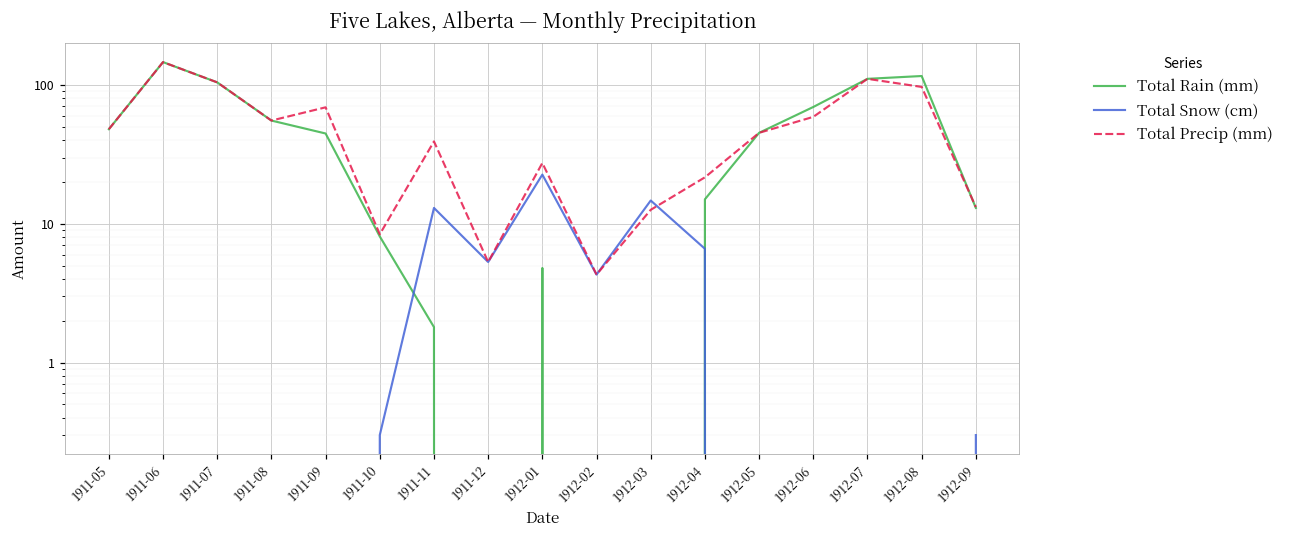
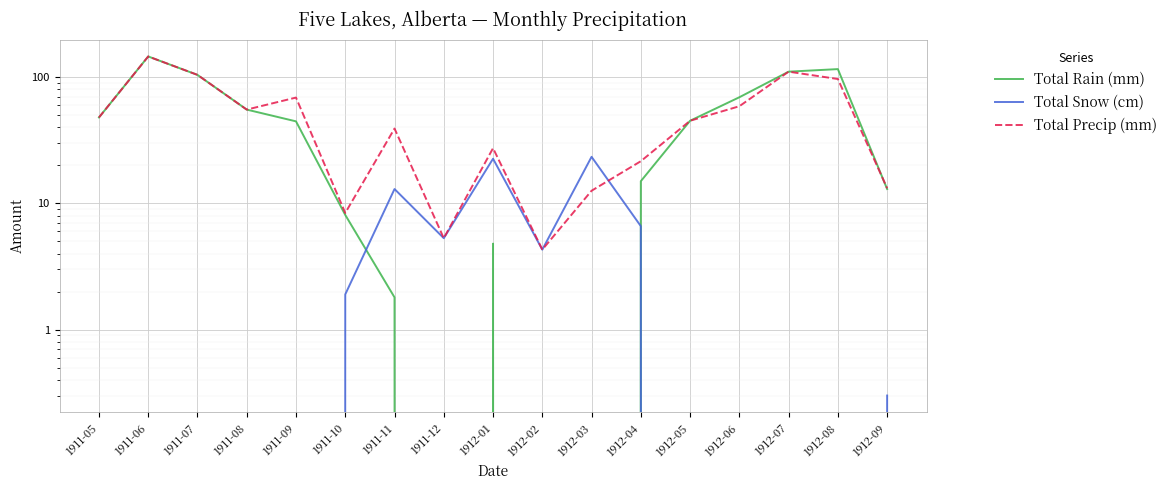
Total Snow (cm), 1911-10: 0.3 -> 1.9
Total Snow (cm), 1912-03: 15 -> 23
